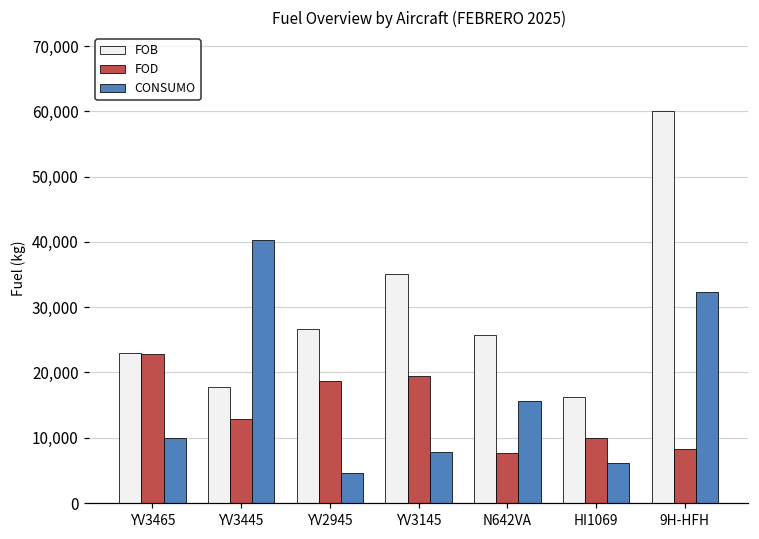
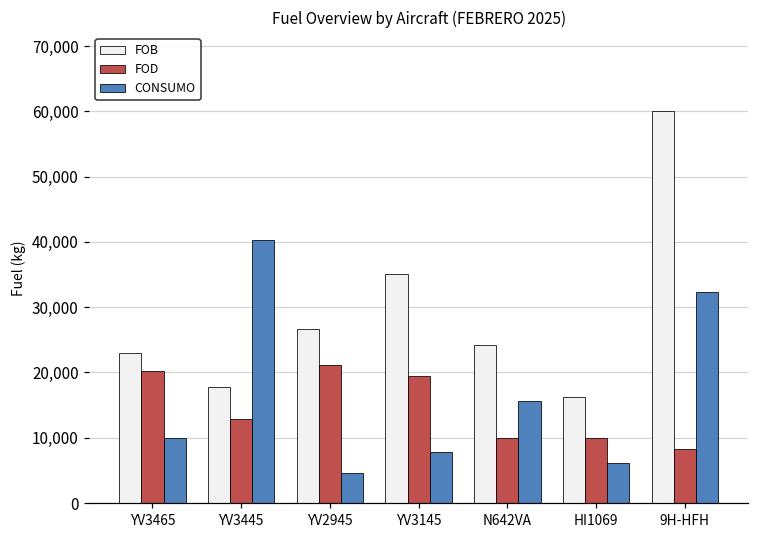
FOD, YV3465: 23,000 -> 20,000
FOD, YV2945: 19,000 -> 21,000
FOB, N642VA: 26,000 -> 24,000
FOD, N642VA: 8,000 -> 10,000
